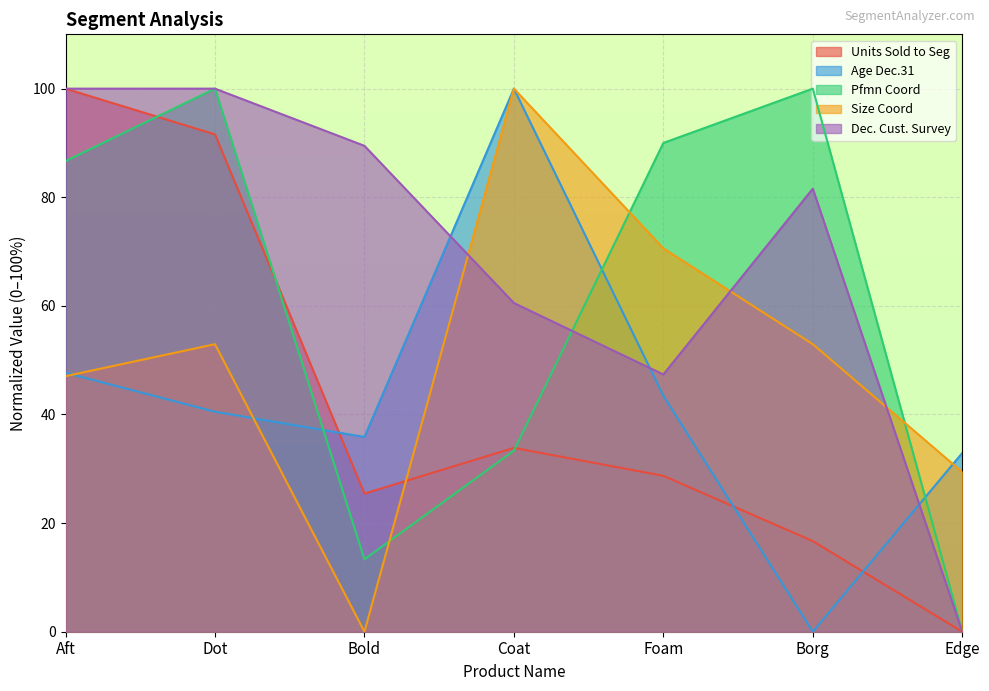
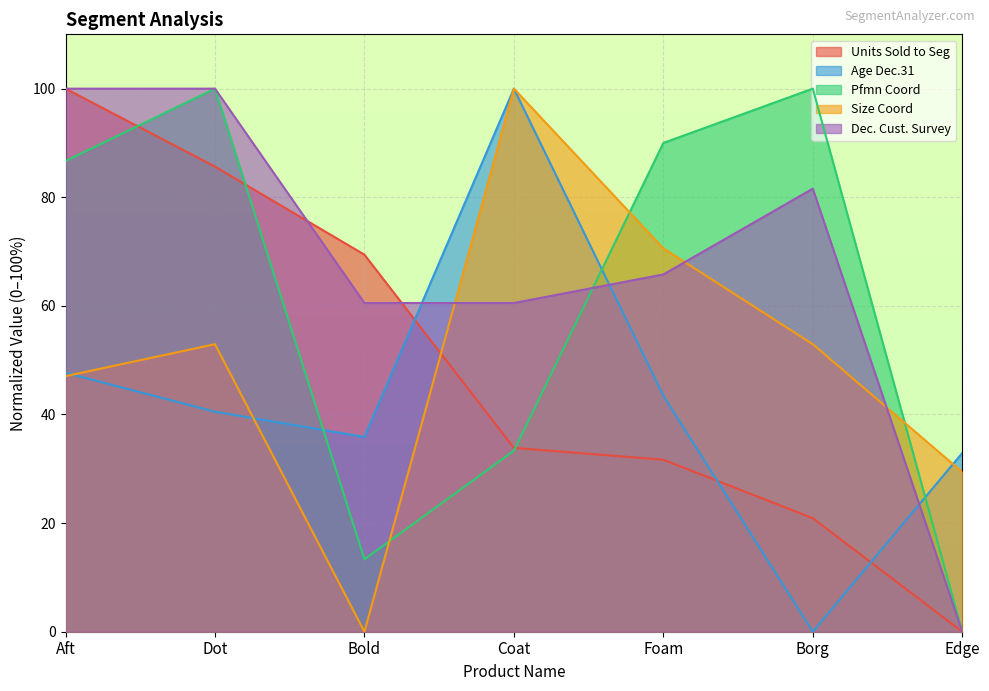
Units Sold to Seg, Dot: 92 -> 86
Units Sold to Seg, Bold: 25 -> 69
Dec. Cust. Survey, Bold: 89 -> 61
Units Sold to Seg, Foam: 29 -> 32
Dec. Cust. Survey, Foam: 47 -> 66
Units Sold to Seg, Borg: 17 -> 21
